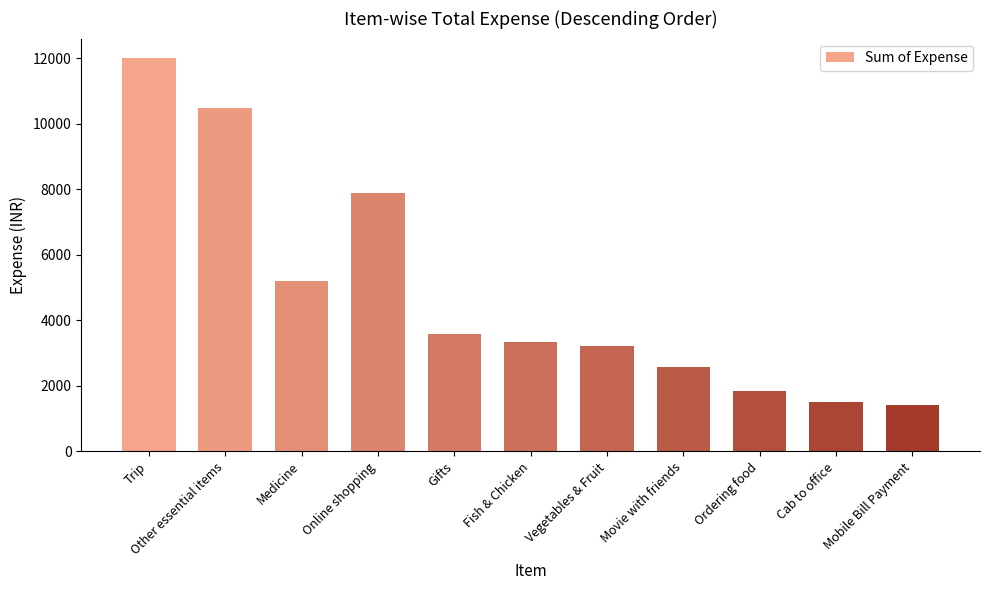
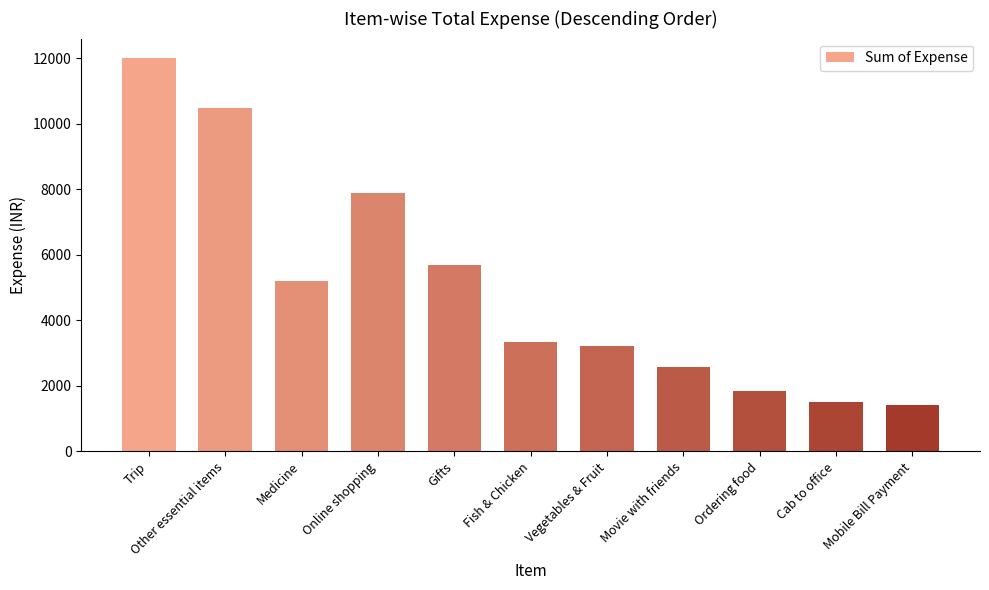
Gifts: 3600 -> 5700
